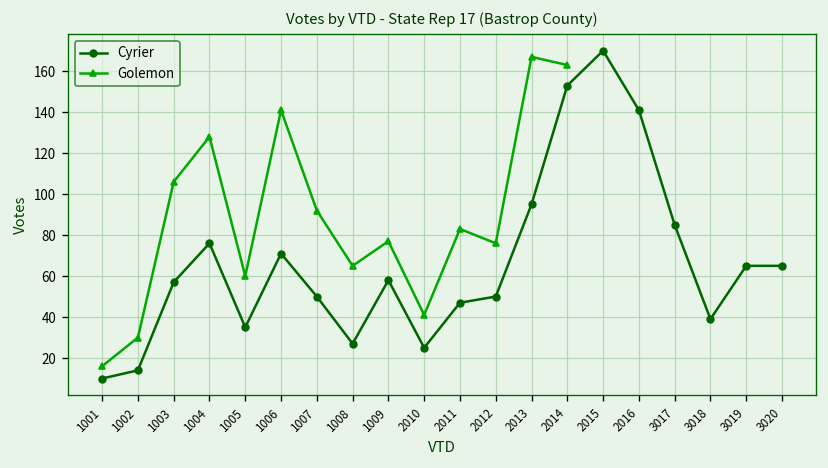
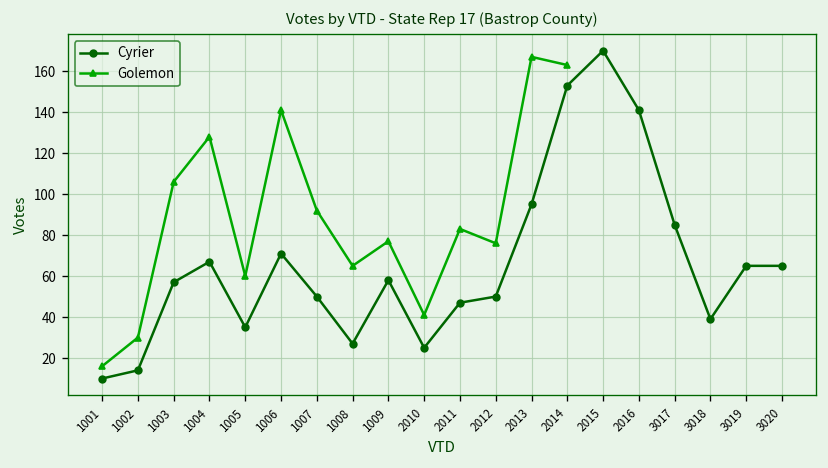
Cyrier, 1004: 76 -> 67
